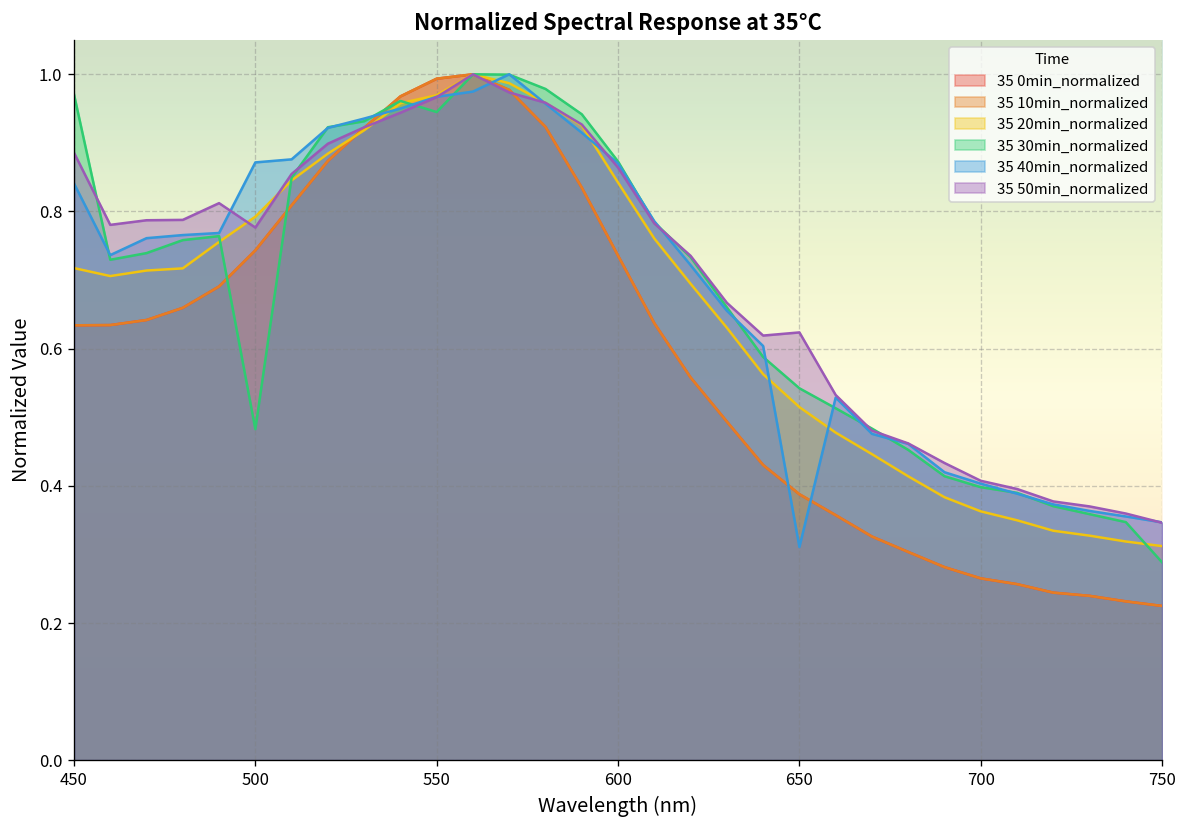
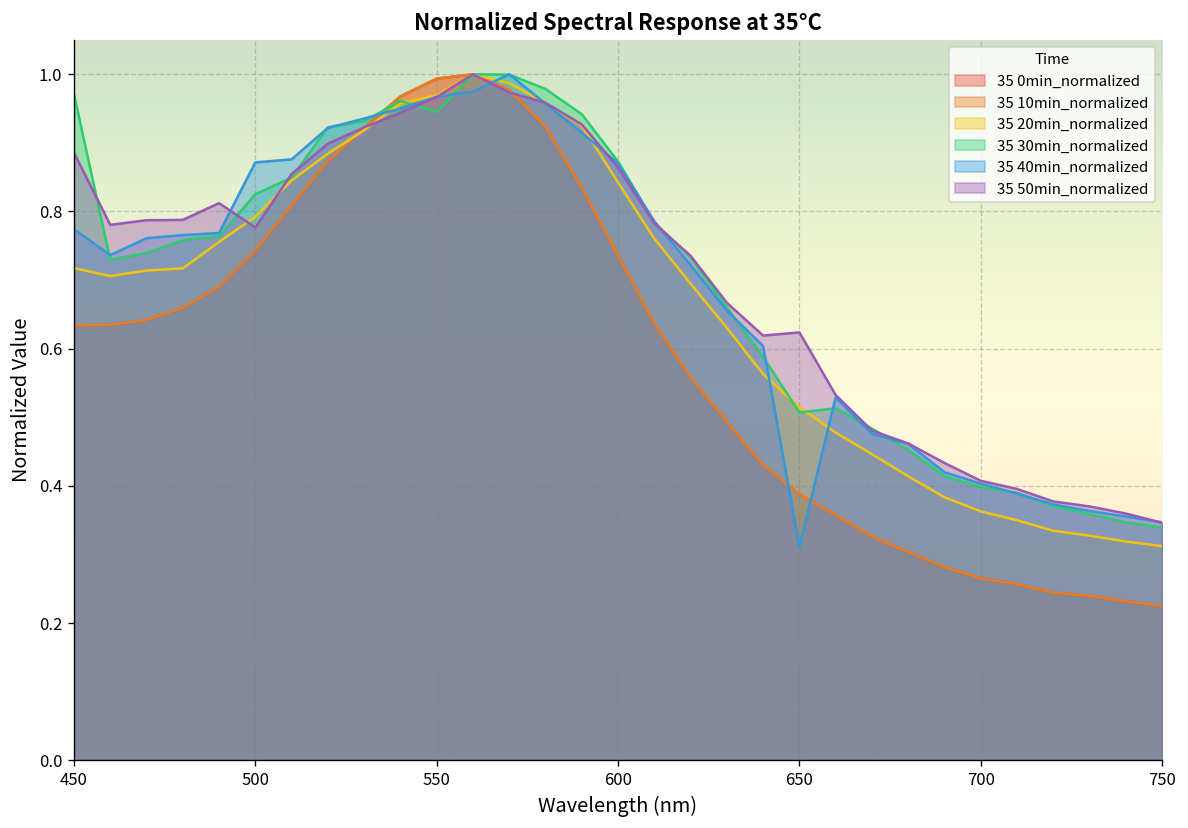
35 40min_normalized, 450: 0.84 -> 0.77
35 30min_normalized, 500: 0.48 -> 0.83
35 30min_normalized, 650: 0.54 -> 0.51
35 30min_normalized, 750: 0.29 -> 0.34
